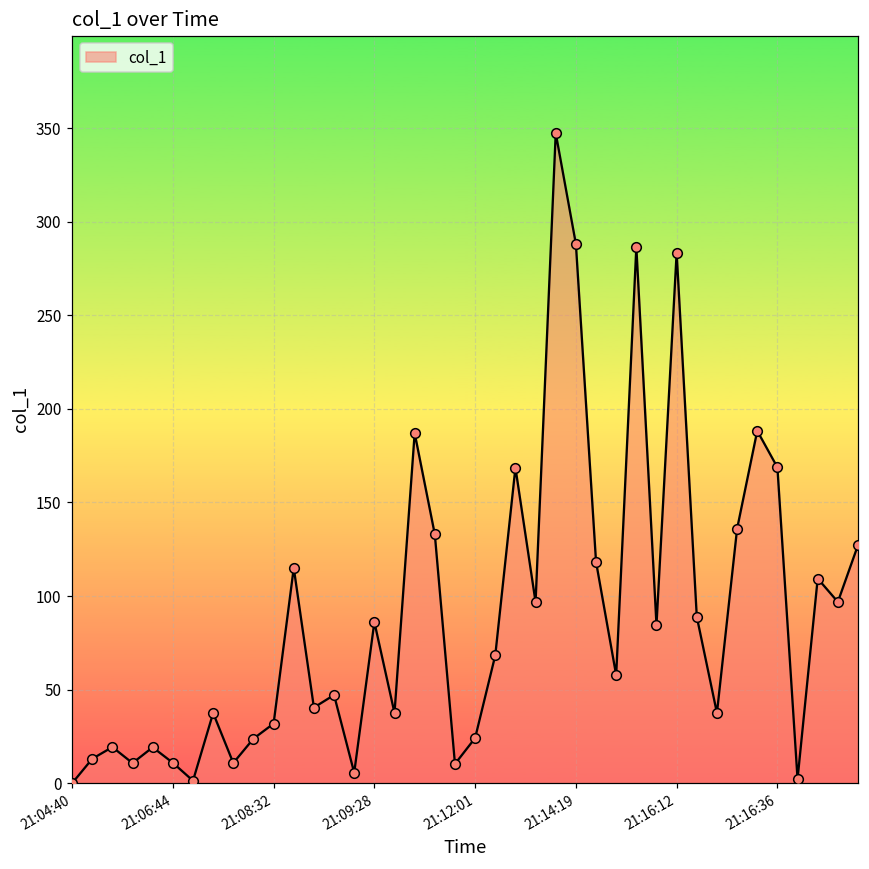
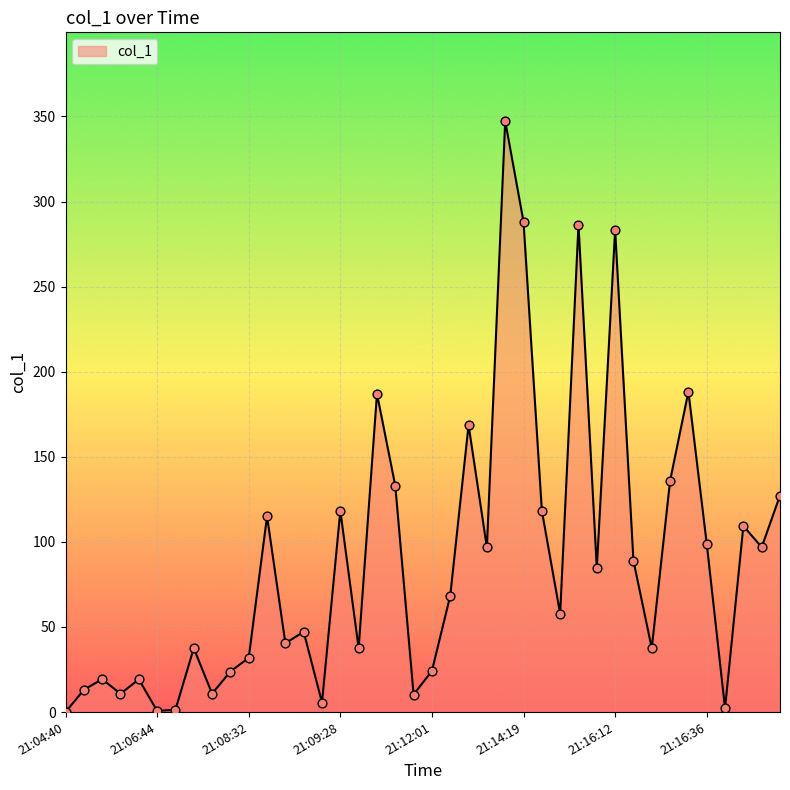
21:06:44: 11 -> 1
21:09:28: 86 -> 118
21:16:36: 169 -> 99
